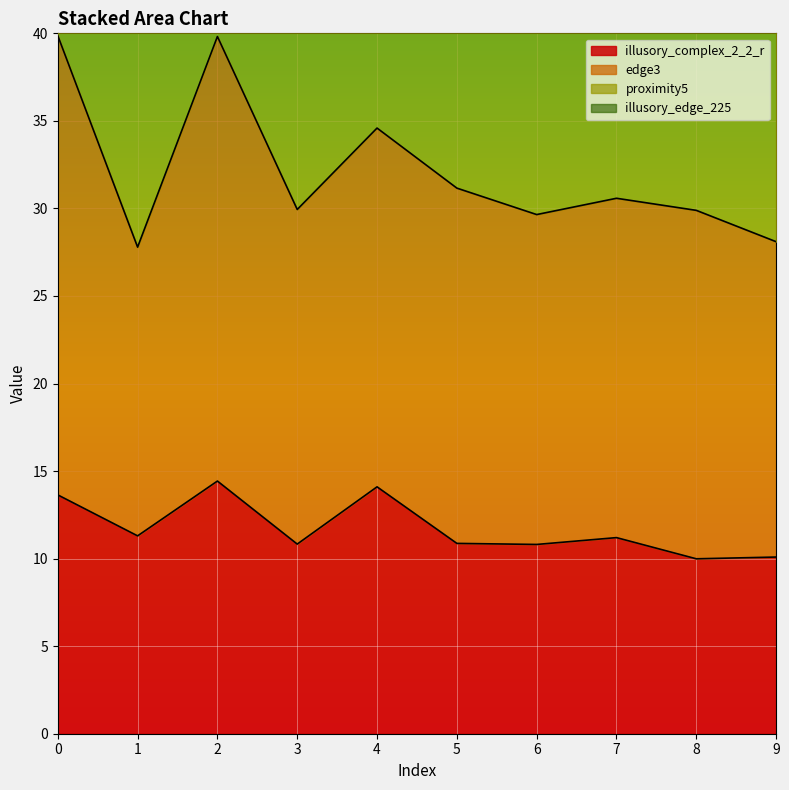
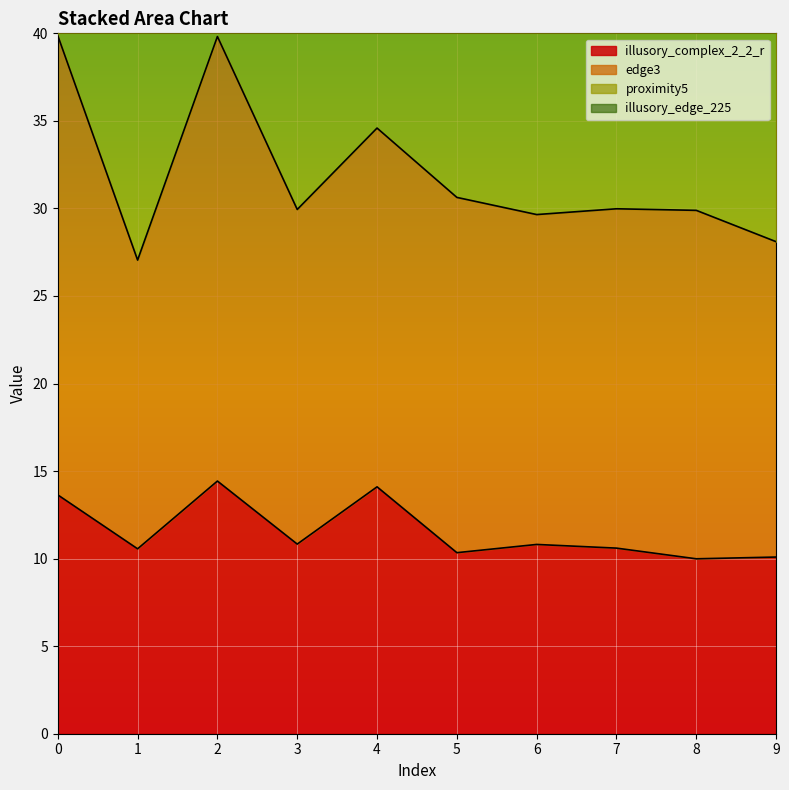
illusory_complex_2_2_r, 1: 11.3 -> 10.6
illusory_complex_2_2_r, 5: 10.9 -> 10.3
illusory_complex_2_2_r, 7: 11.2 -> 10.6
